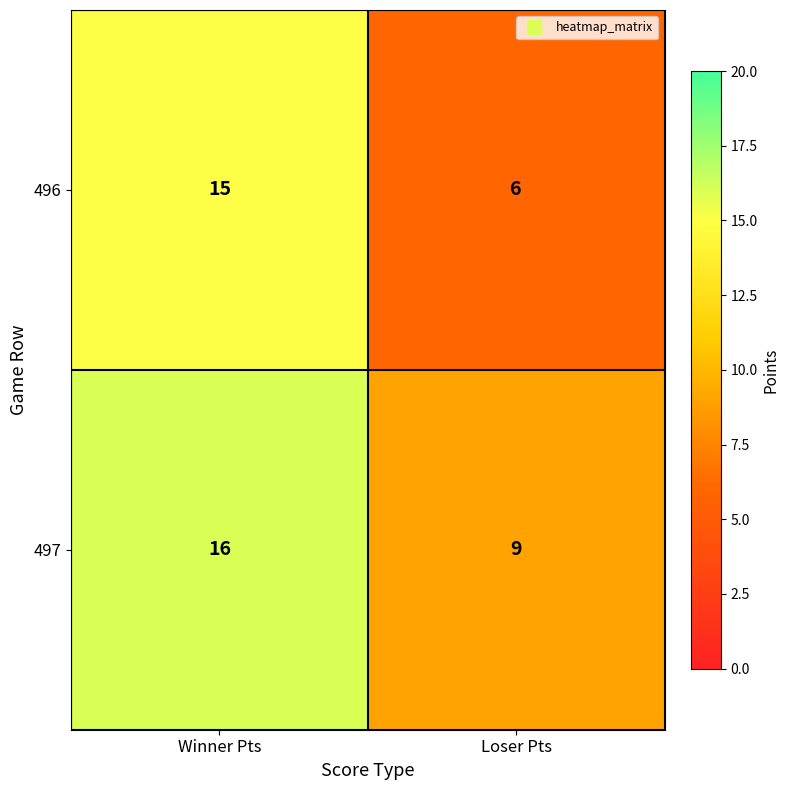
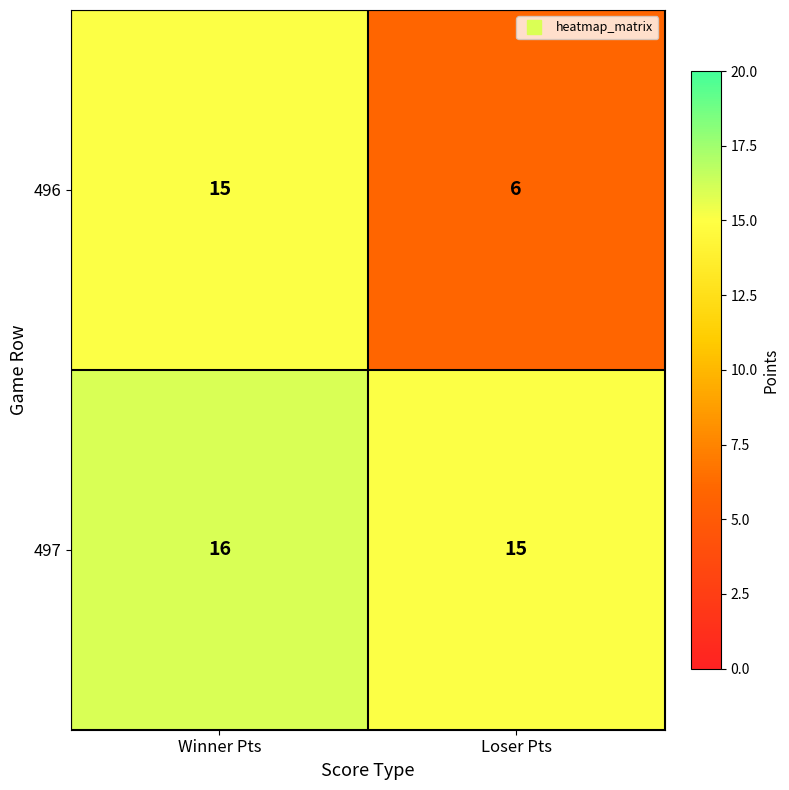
497, Loser Pts: 9 -> 15
